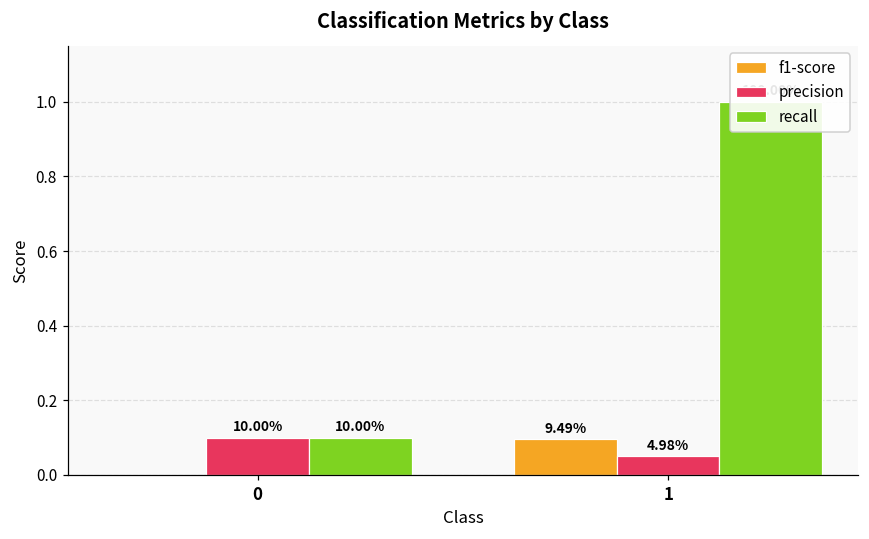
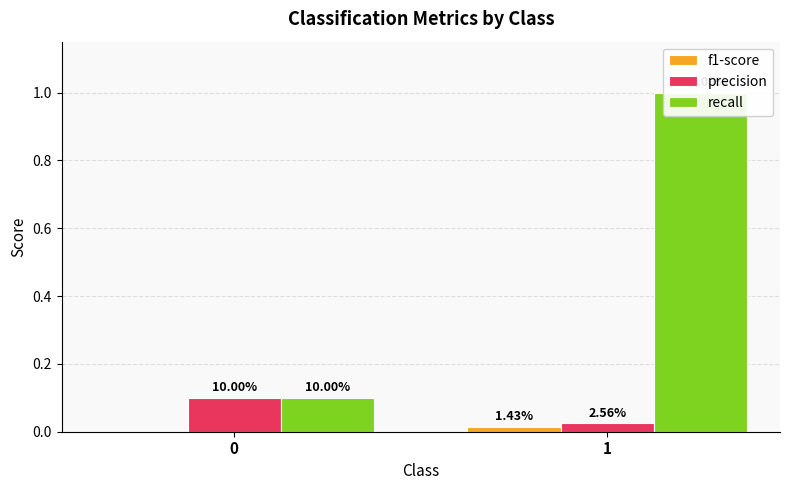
f1-score, 1: 9.49% -> 1.43%
precision, 1: 4.98% -> 2.56%
